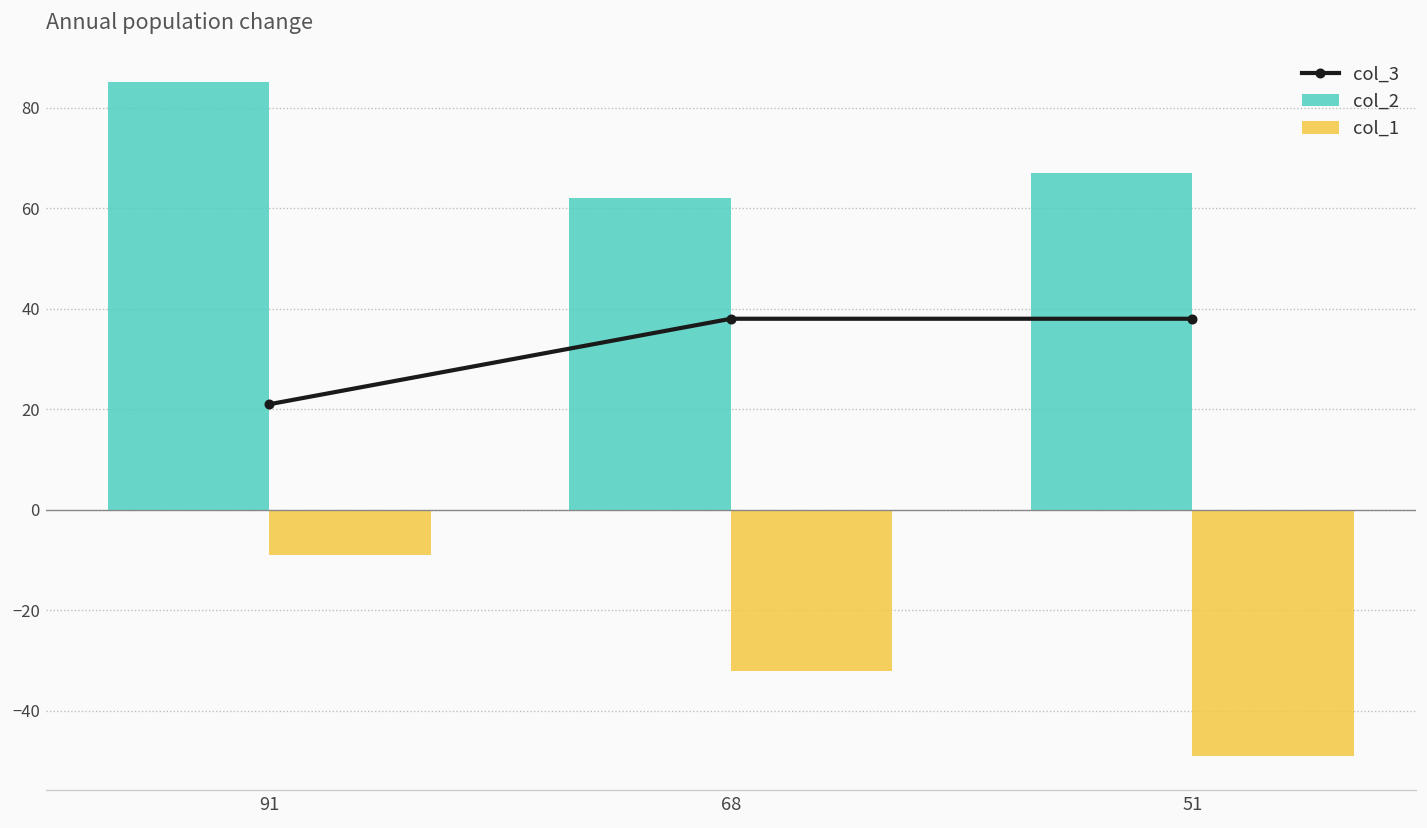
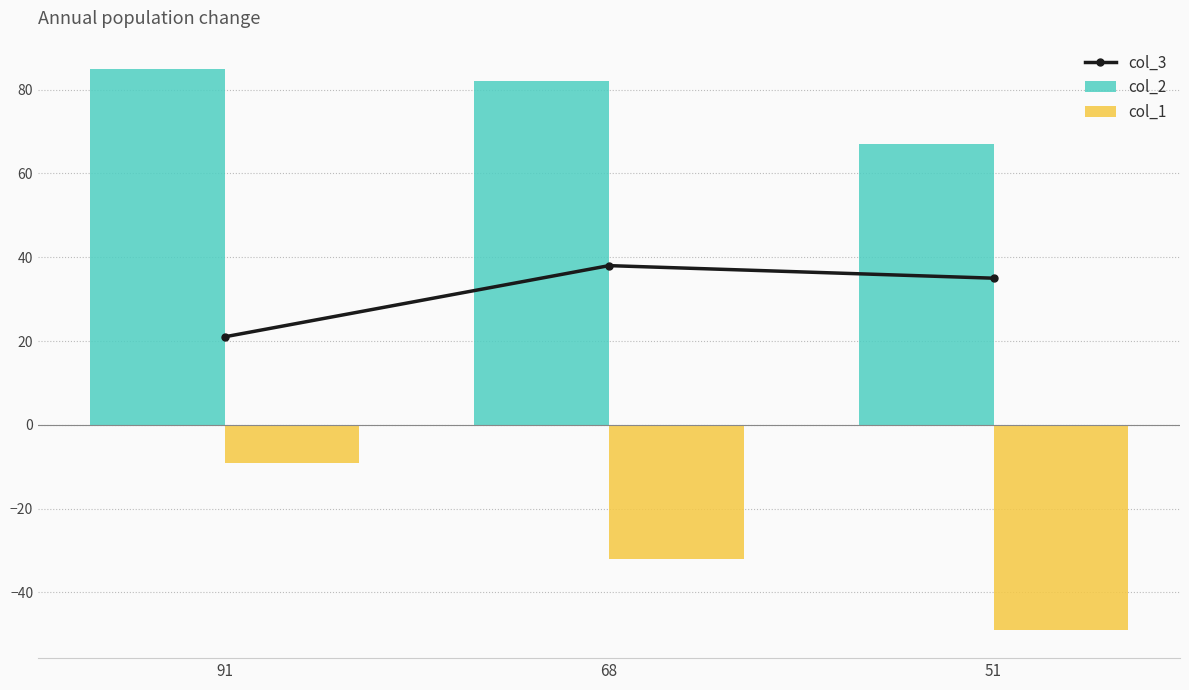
col_2, 68: 62 -> 82
col_3, 51: 38 -> 35
